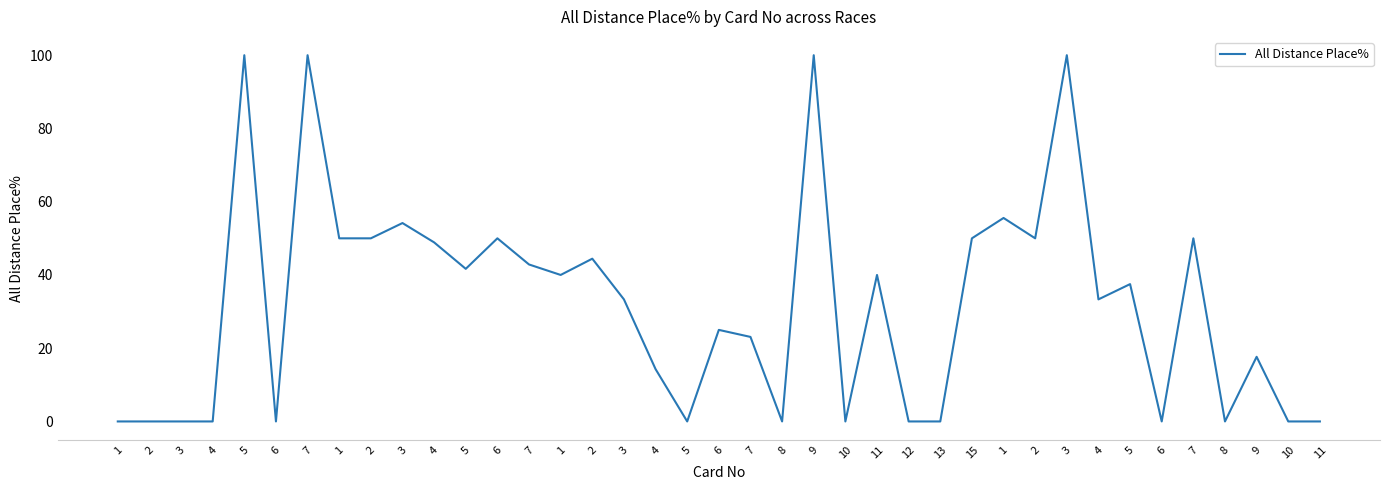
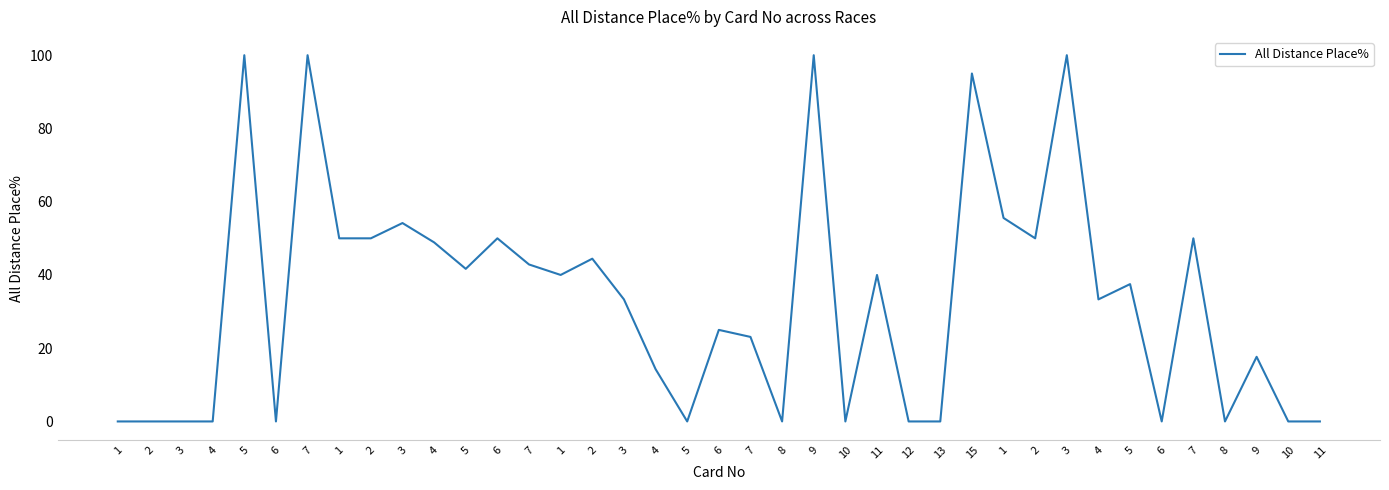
15: 50 -> 95
